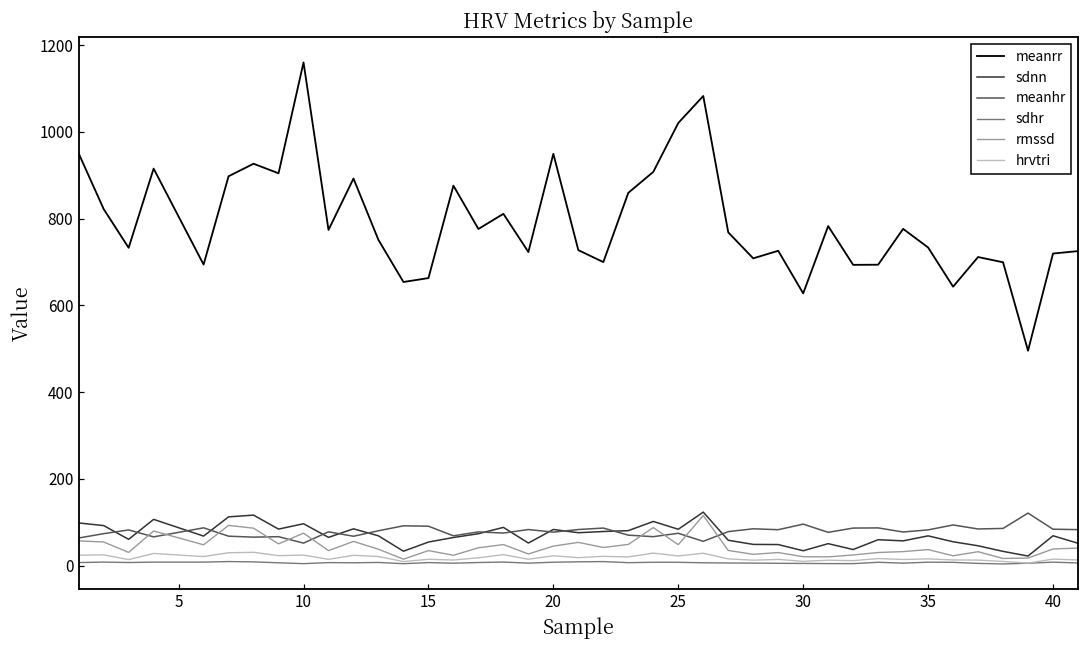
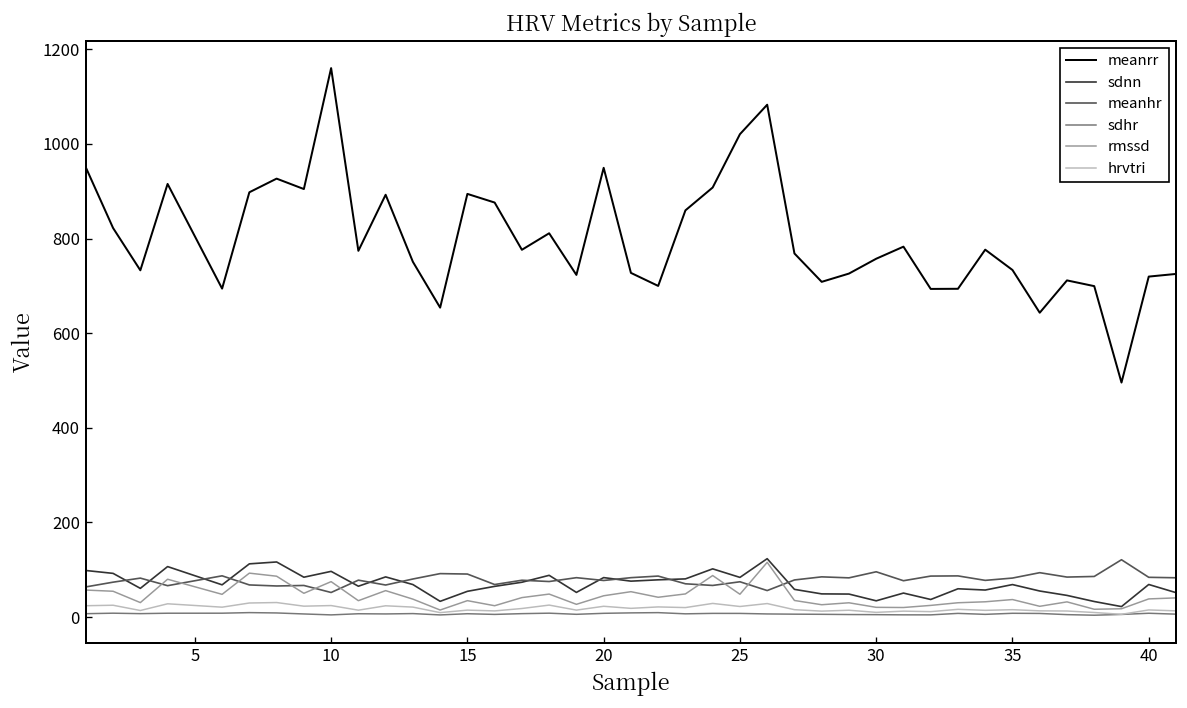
meanrr, 15: 660 -> 890
meanrr, 30: 630 -> 760
